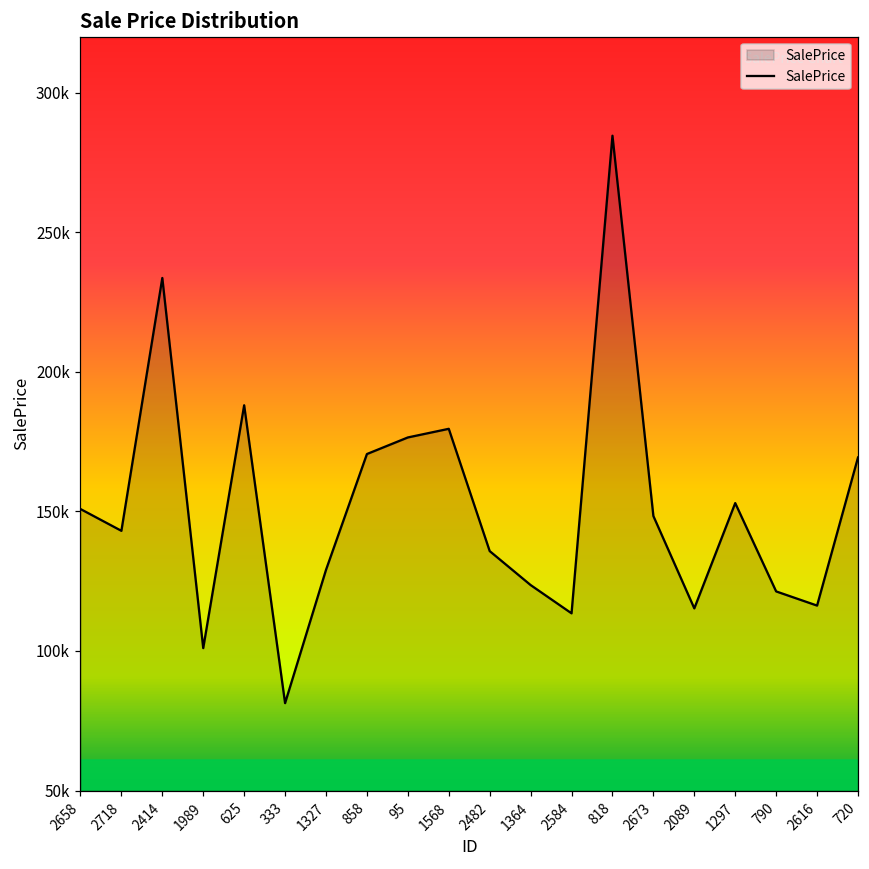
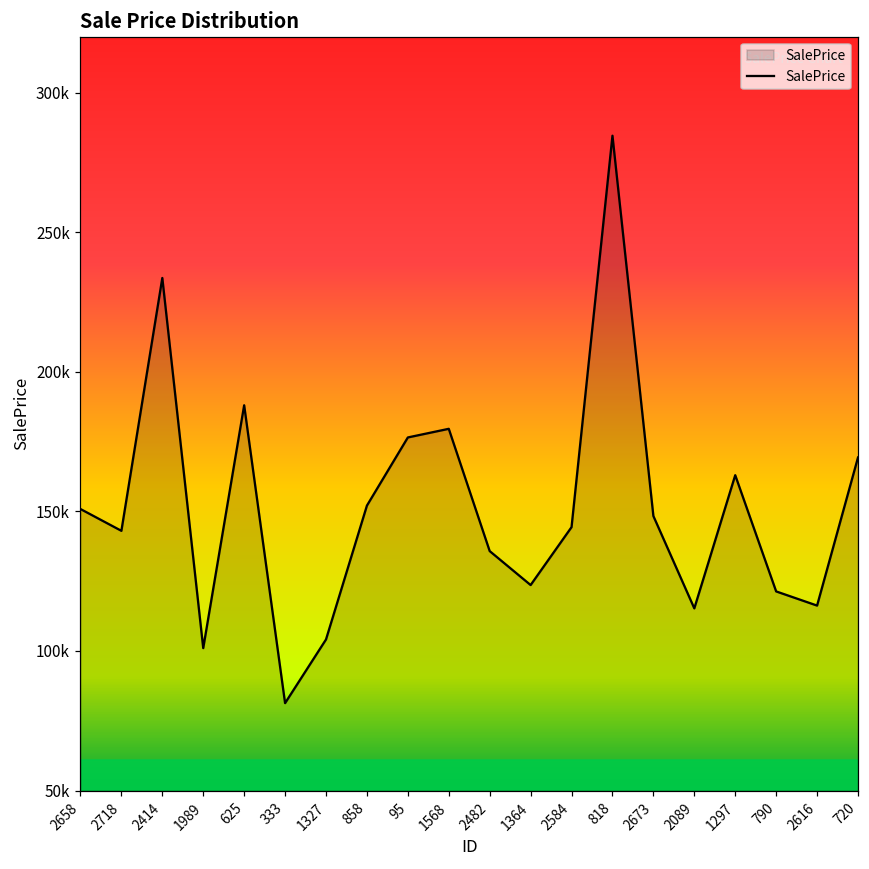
1327: 129000 -> 104000
858: 171000 -> 152000
2584: 113000 -> 144000
1297: 153000 -> 163000
